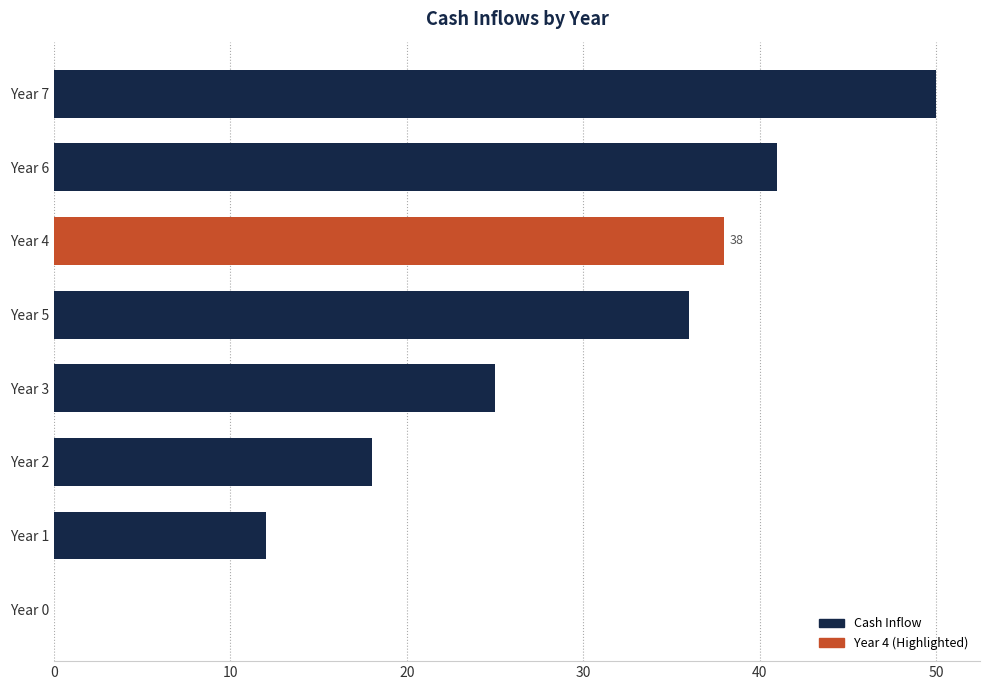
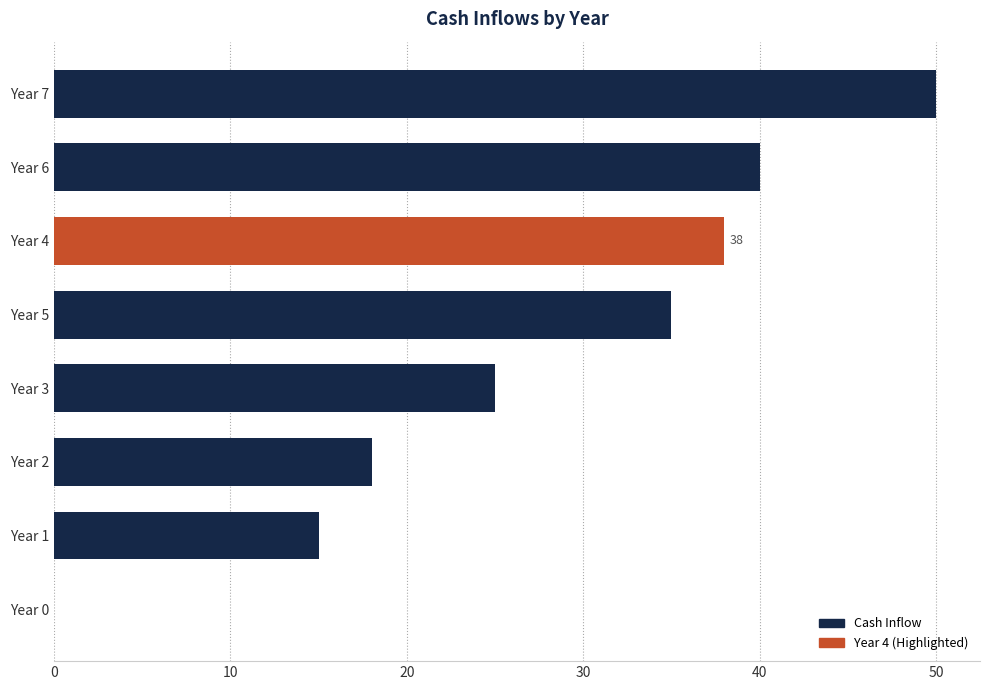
Year 6: 41 -> 40
Year 5: 36 -> 35
Year 1: 12 -> 15
